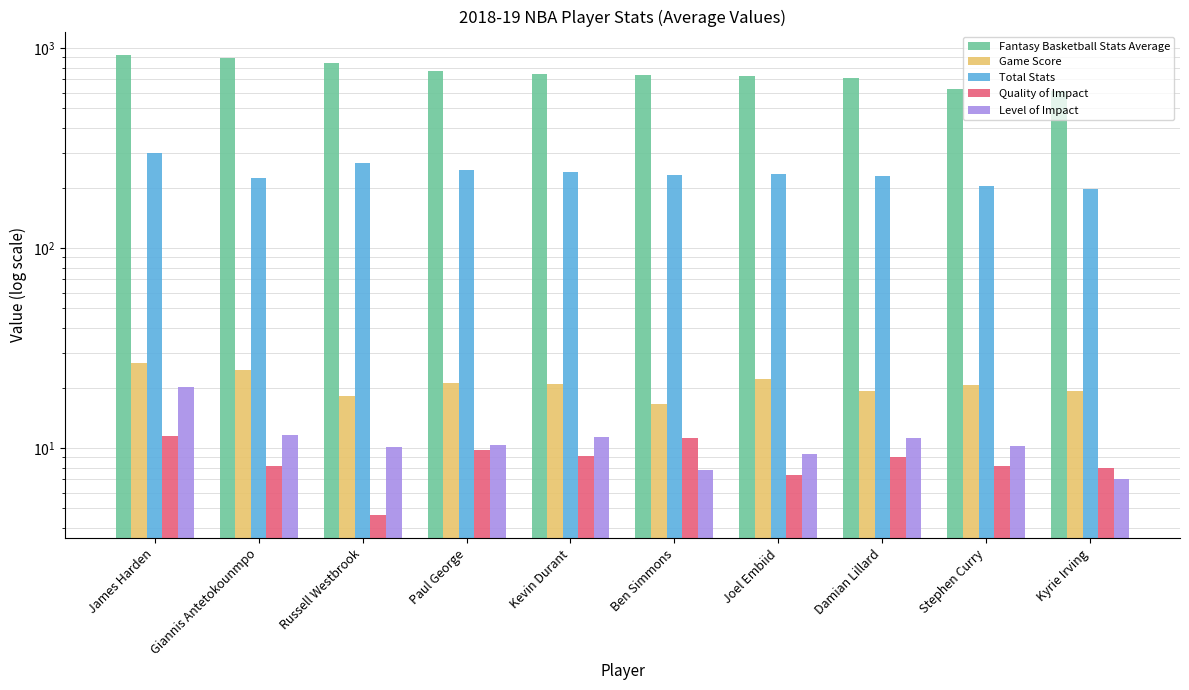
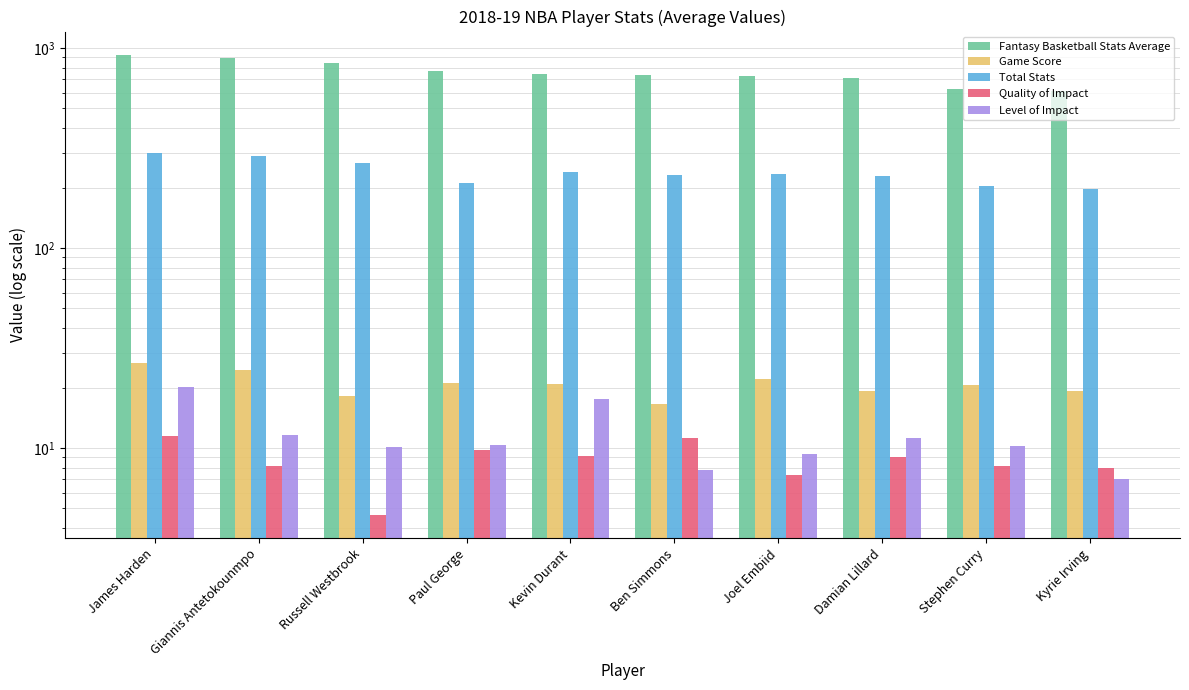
Total Stats, Giannis Antetokounmpo: 230 -> 290
Total Stats, Paul George: 250 -> 210
Level of Impact, Kevin Durant: 11 -> 18
